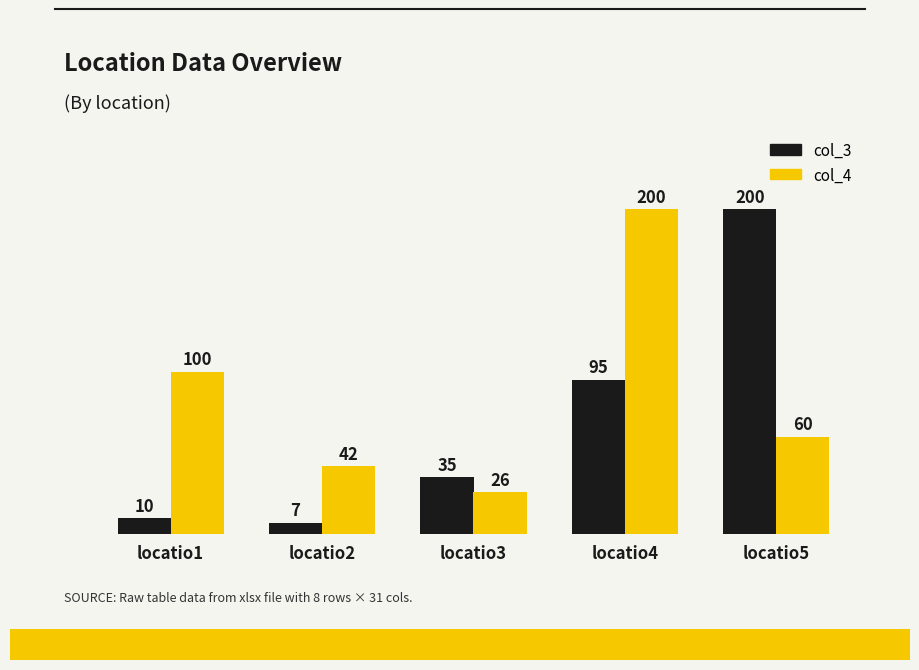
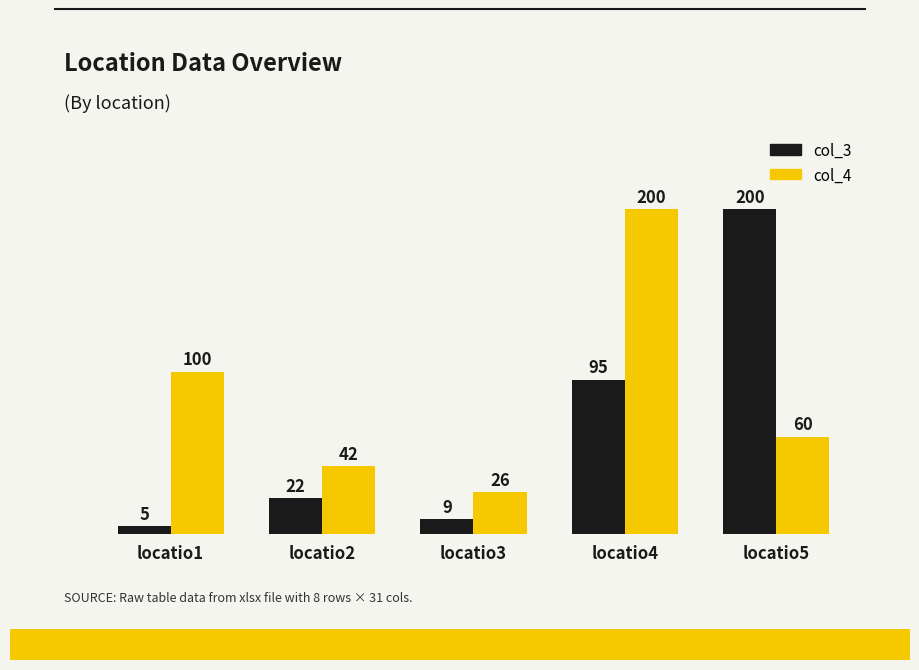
col_3, locatio1: 10 -> 5
col_3, locatio2: 7 -> 22
col_3, locatio3: 35 -> 9
